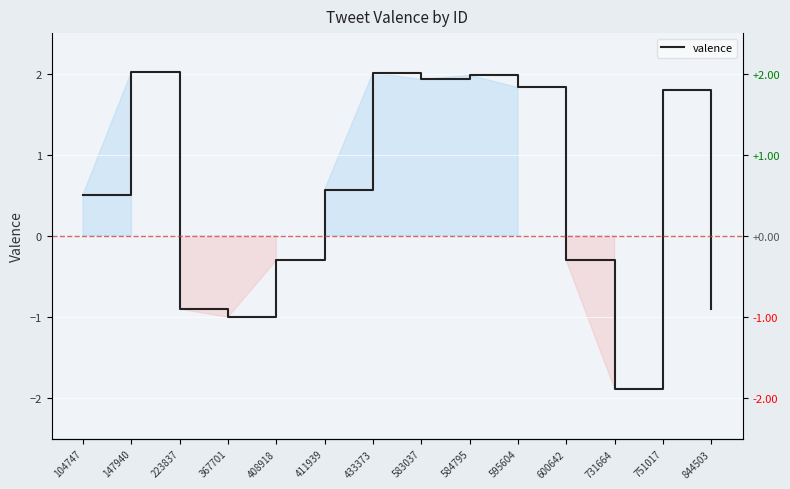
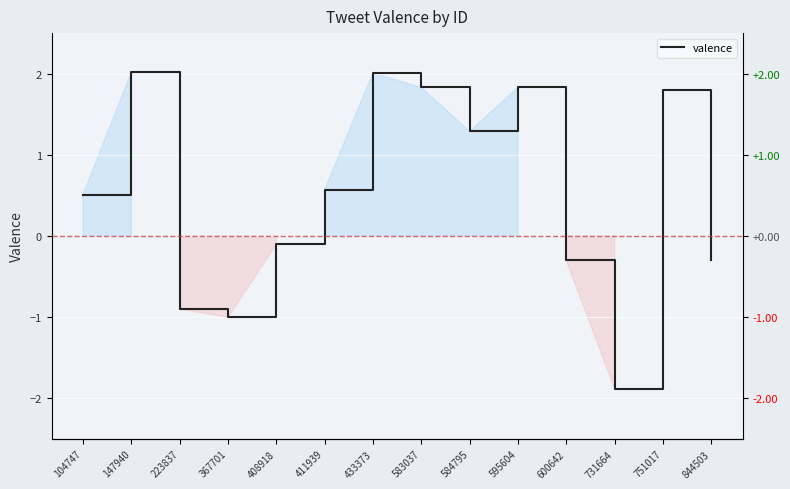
408918: -0.3 -> -0.1
583037: 1.9 -> 1.8
584795: 2.0 -> 1.3
844503: -0.9 -> -0.3
